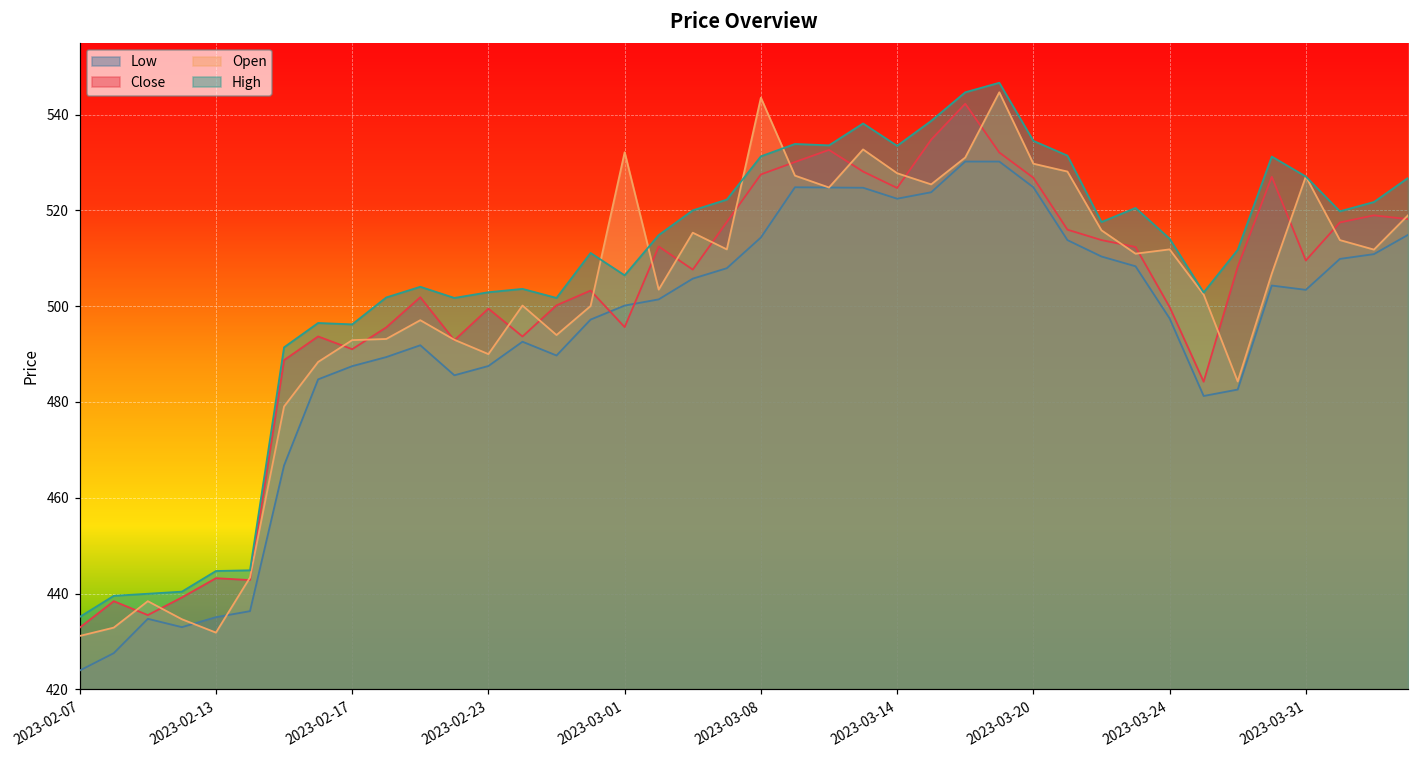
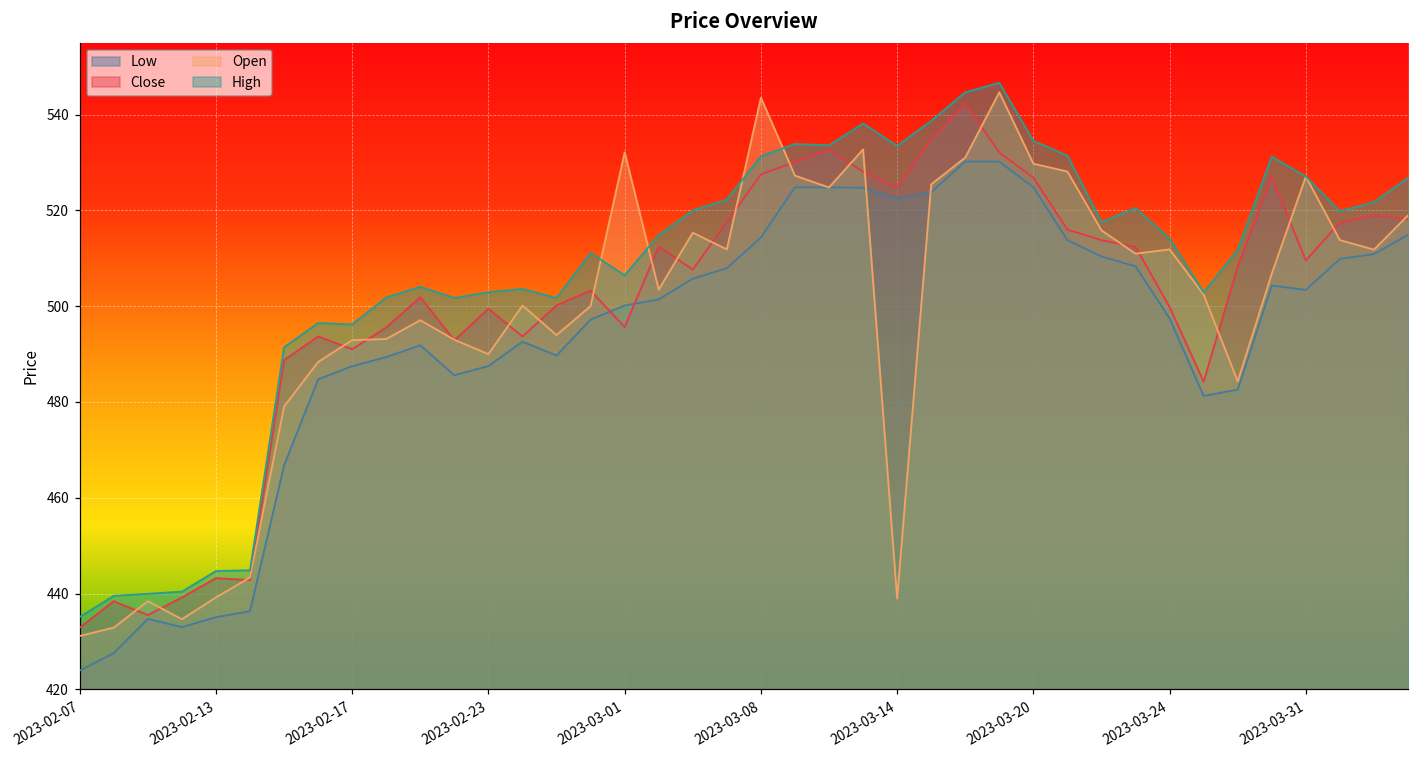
Open, 2023-02-13: 432 -> 439
Open, 2023-03-14: 528 -> 439
